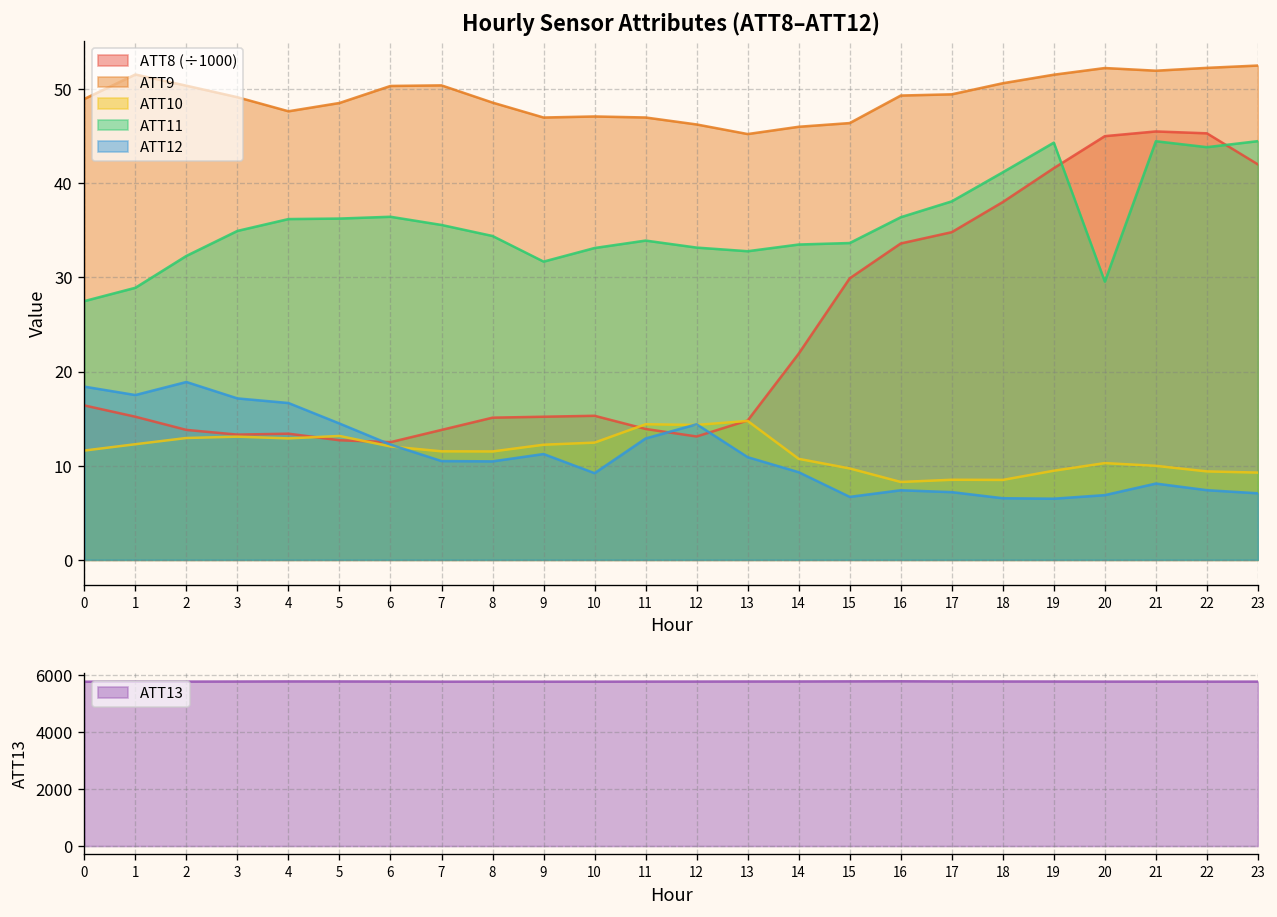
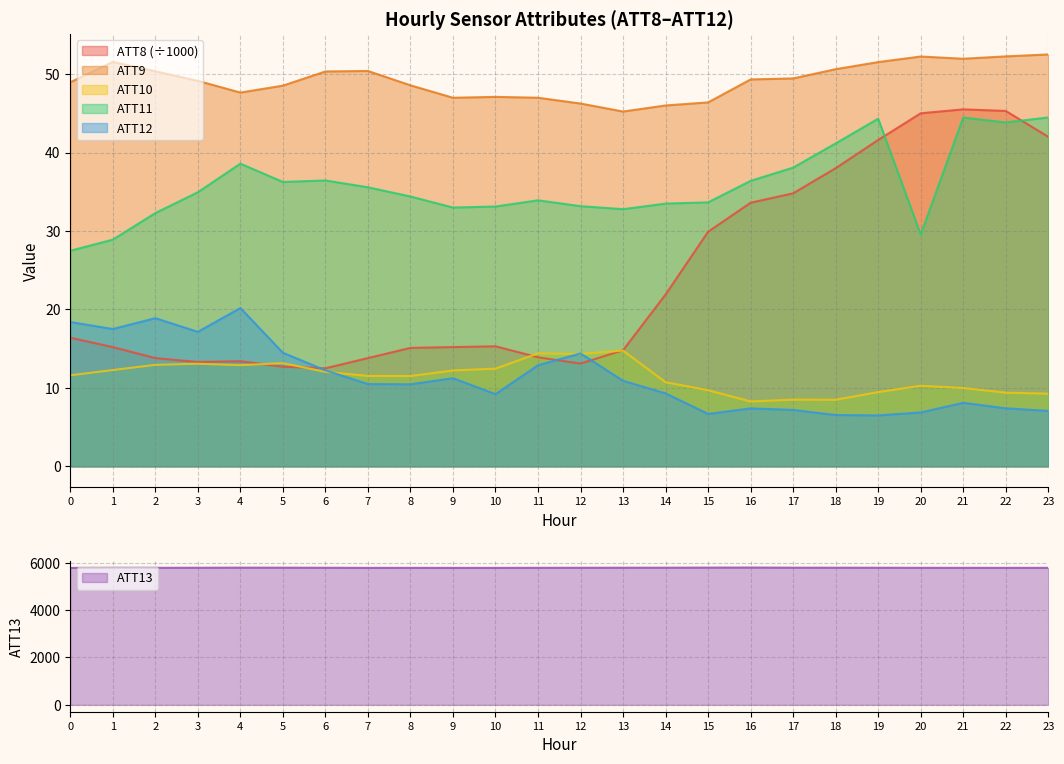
Hourly Sensor Attributes (ATT8–ATT12), ATT11, 4: 36 -> 39
Hourly Sensor Attributes (ATT8–ATT12), ATT12, 4: 17 -> 20
Hourly Sensor Attributes (ATT8–ATT12), ATT11, 9: 32 -> 33
